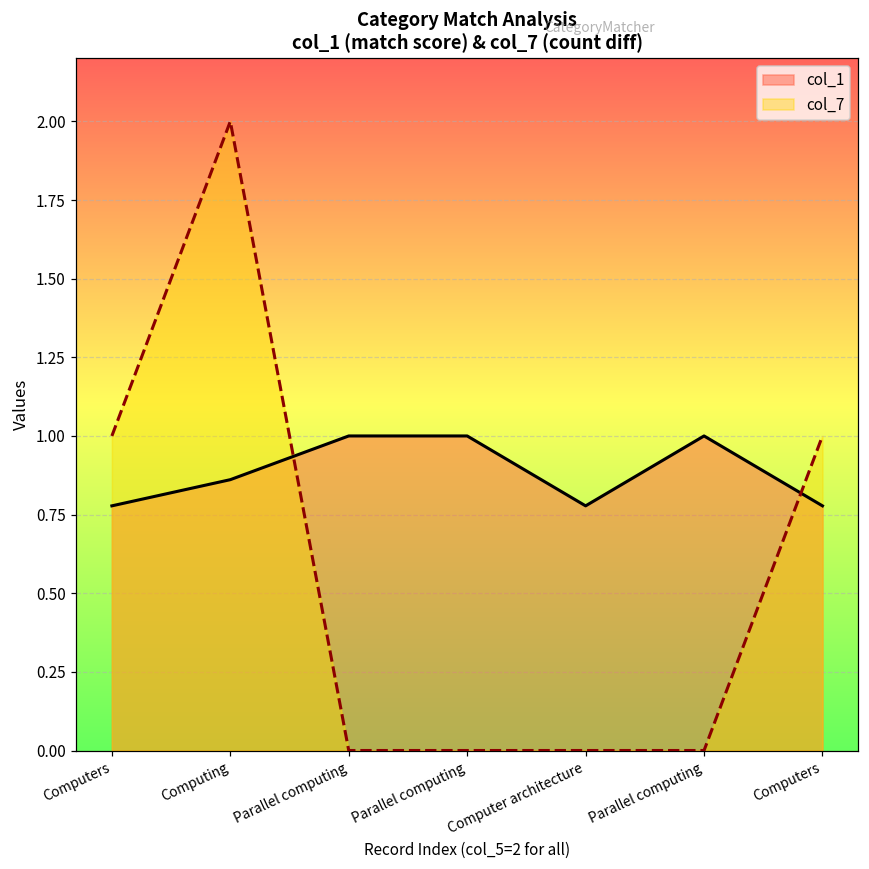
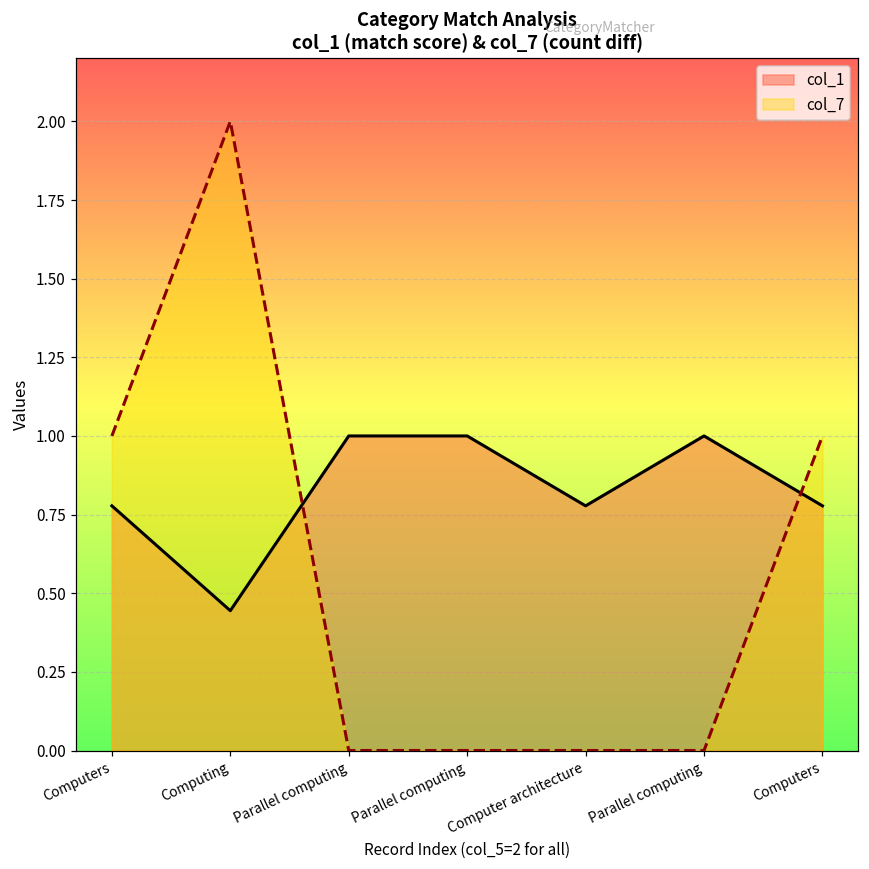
col_1, Computing: 0.86 -> 0.44
